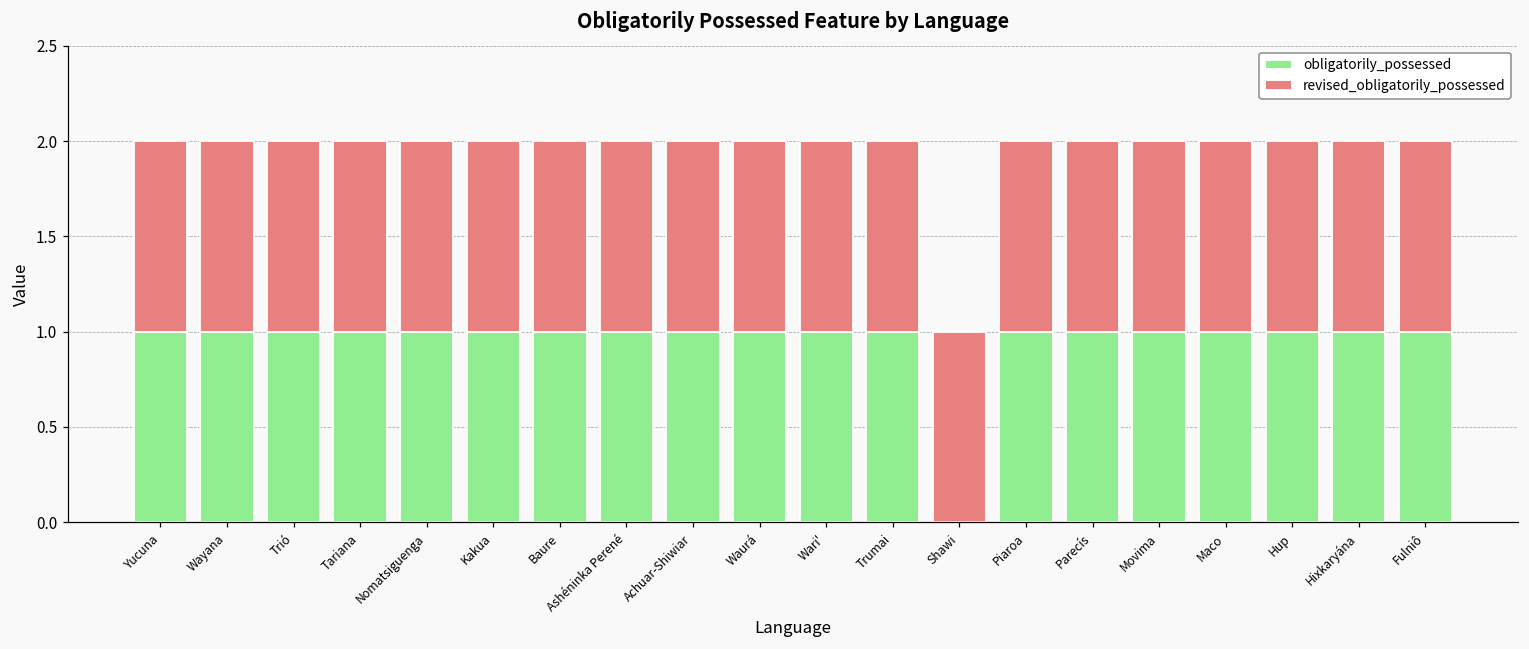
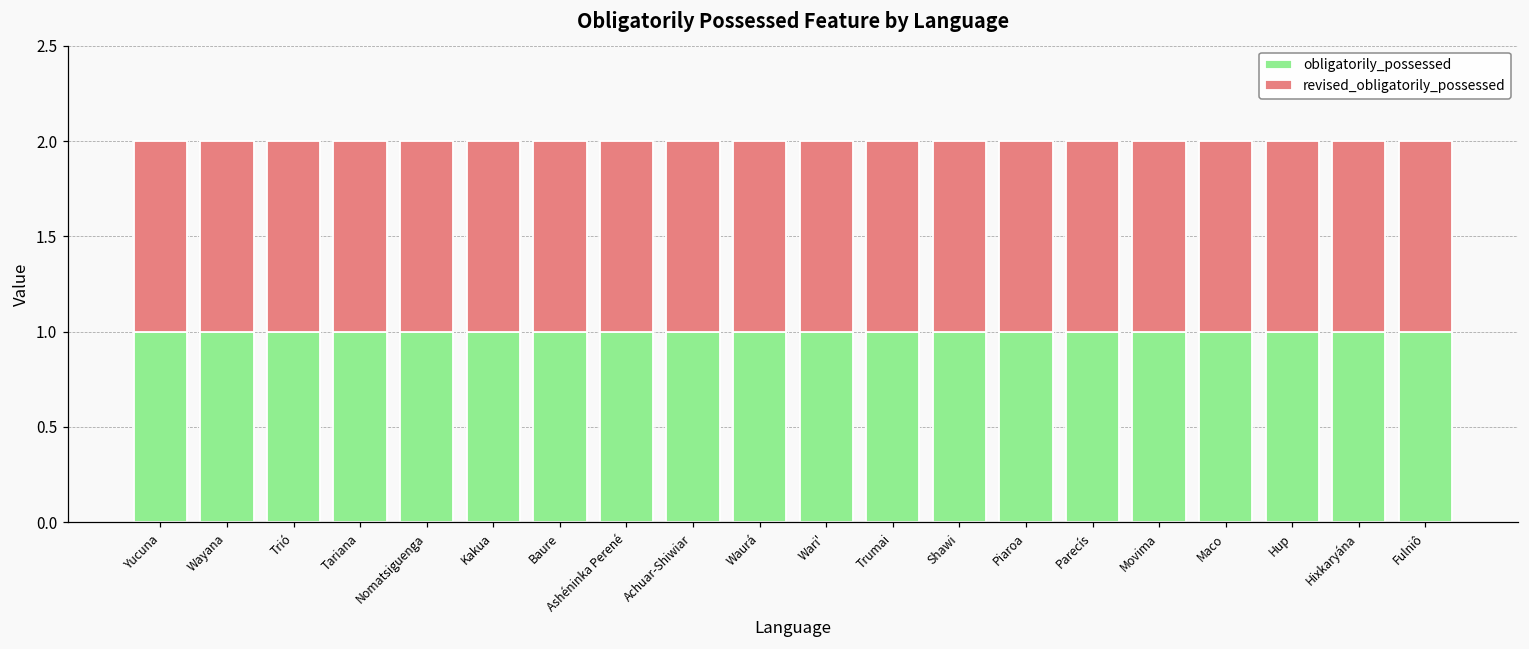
obligatorily_possessed, Shawi: 0 -> 1
